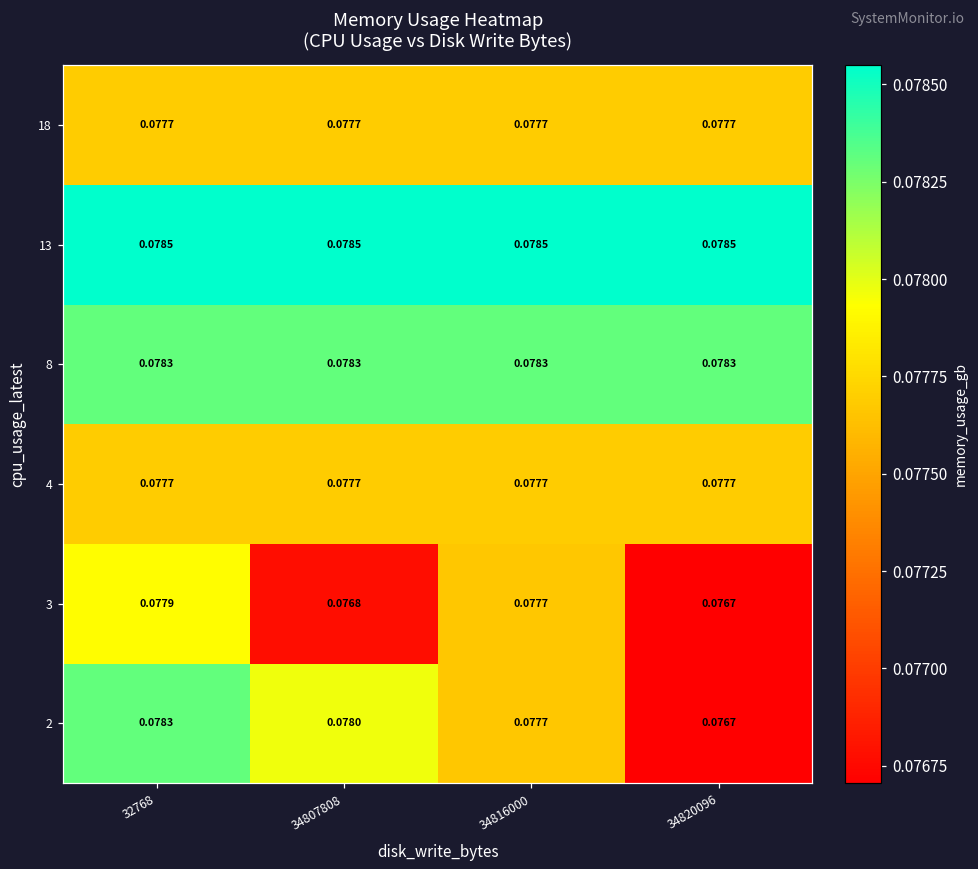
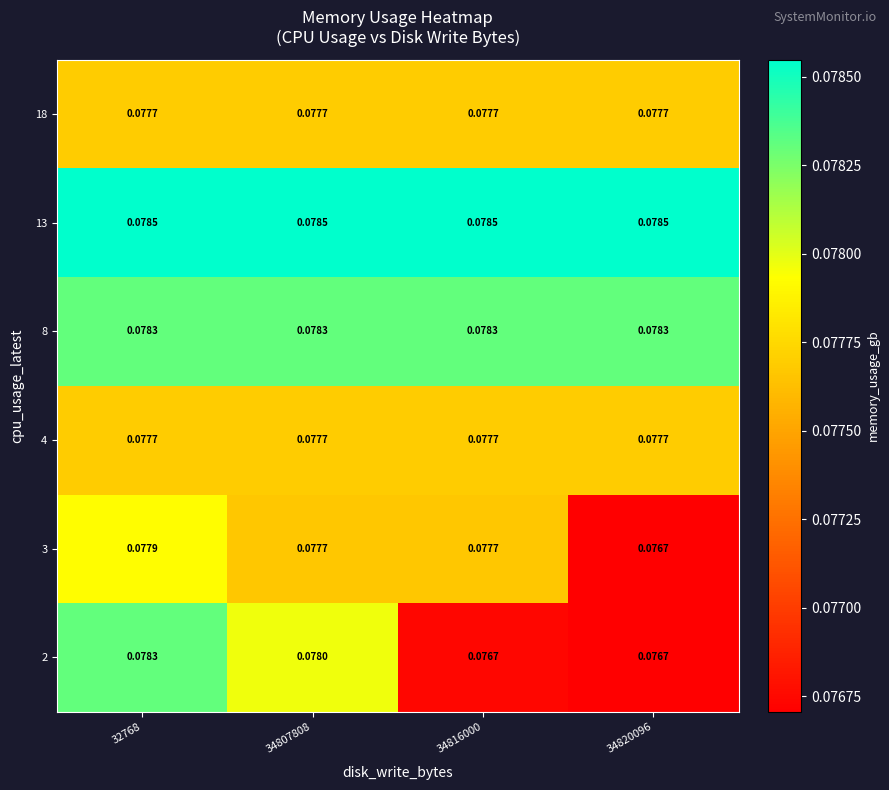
3, 34807808: 0.0768 -> 0.0777
2, 34816000: 0.0777 -> 0.0767
